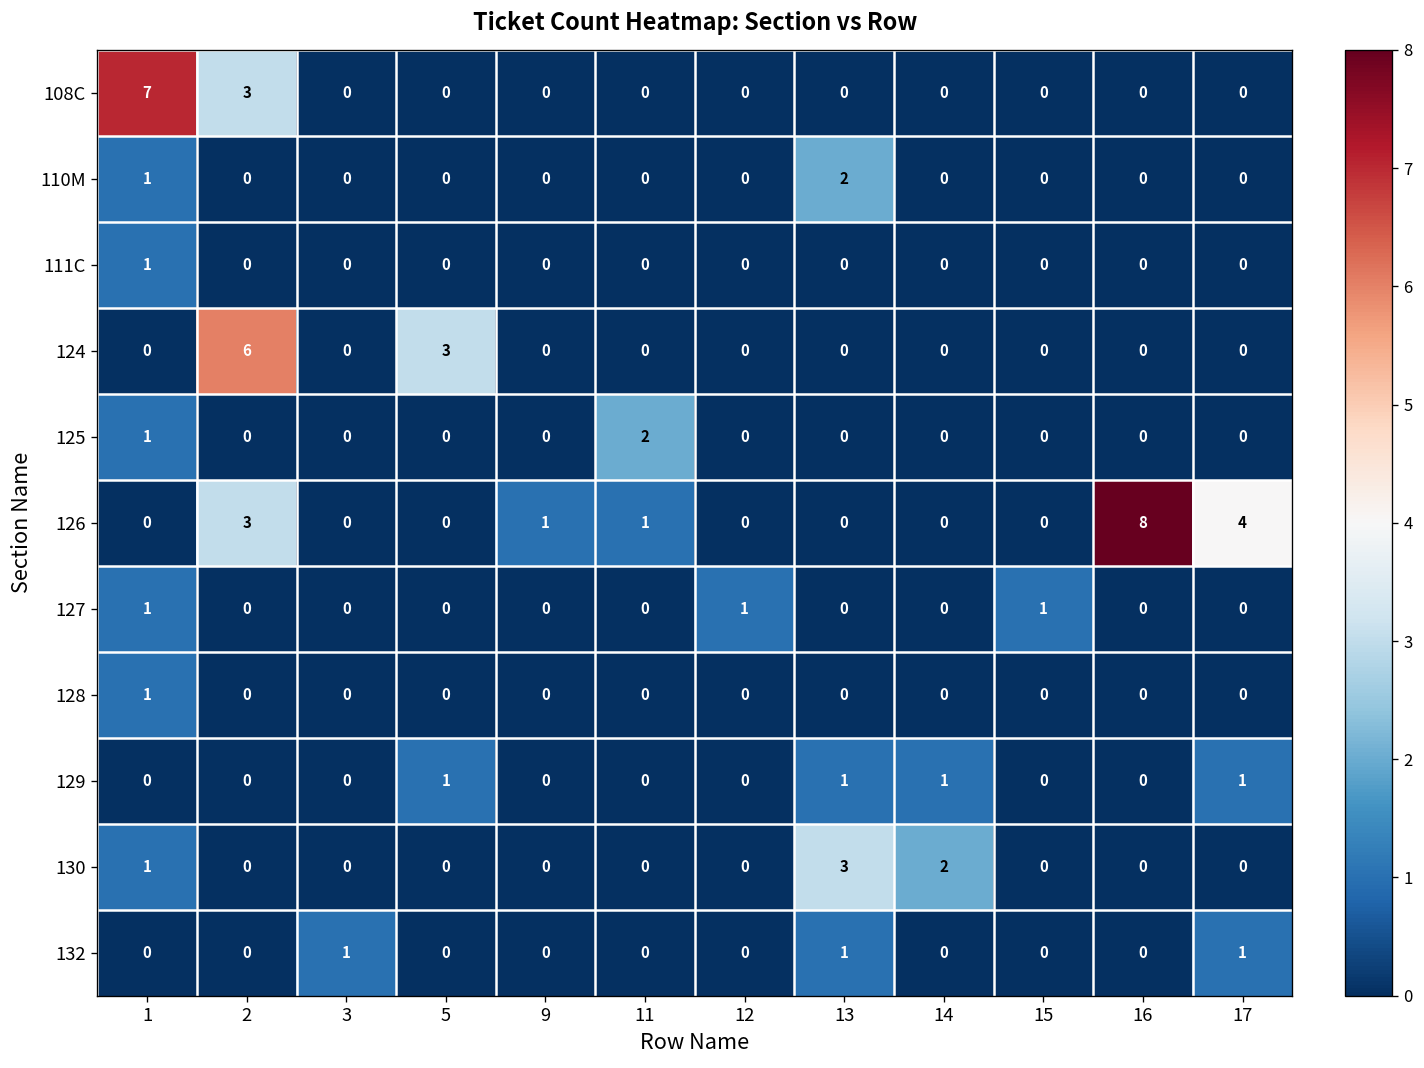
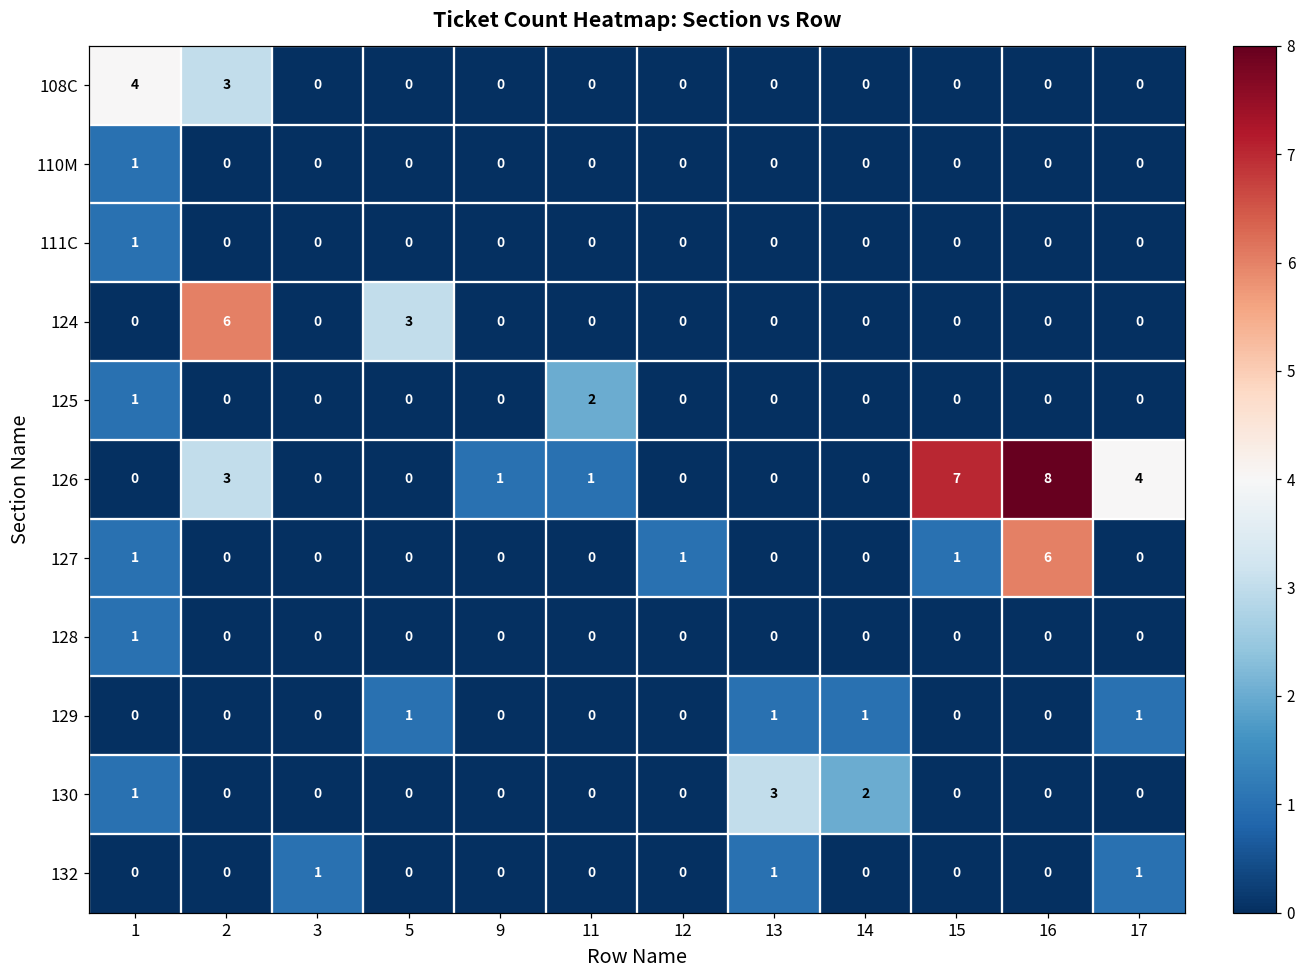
108C, 1: 7 -> 4
110M, 13: 2 -> 0
126, 15: 0 -> 7
127, 16: 0 -> 6
